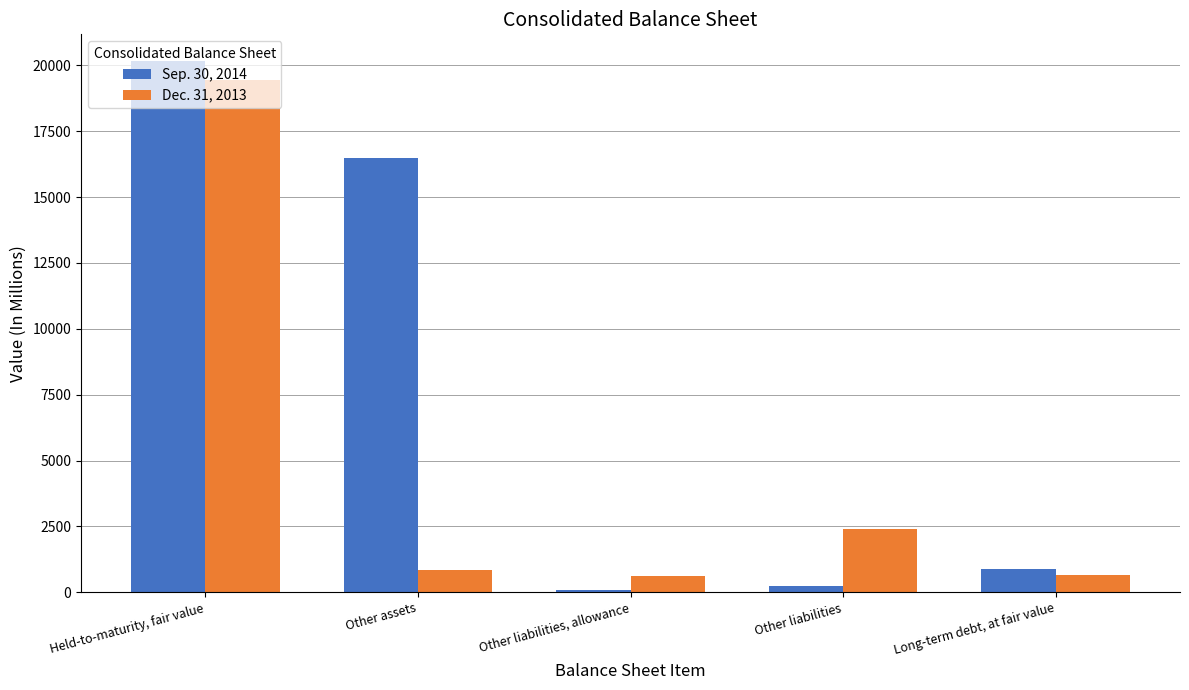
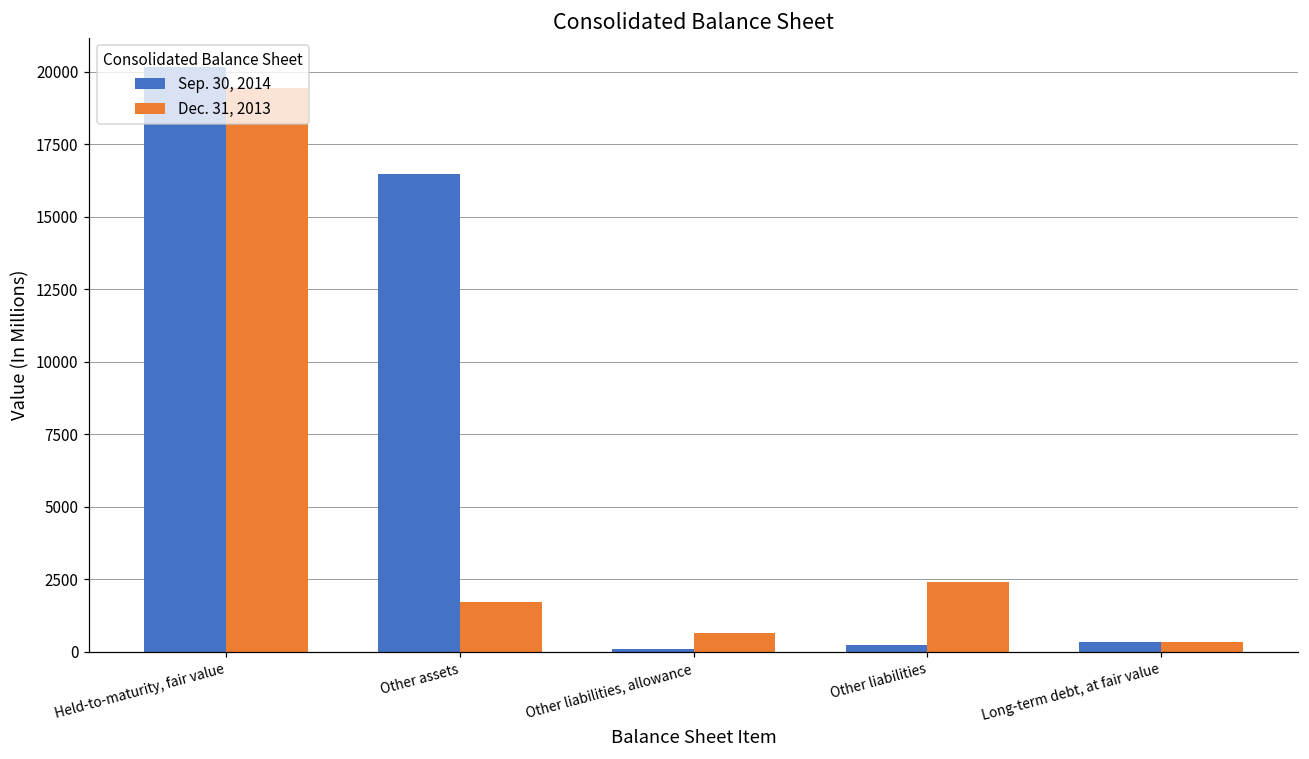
Dec. 31, 2013, Other assets: 900 -> 1700
Sep. 30, 2014, Long-term debt, at fair value: 900 -> 300
Dec. 31, 2013, Long-term debt, at fair value: 600 -> 300
